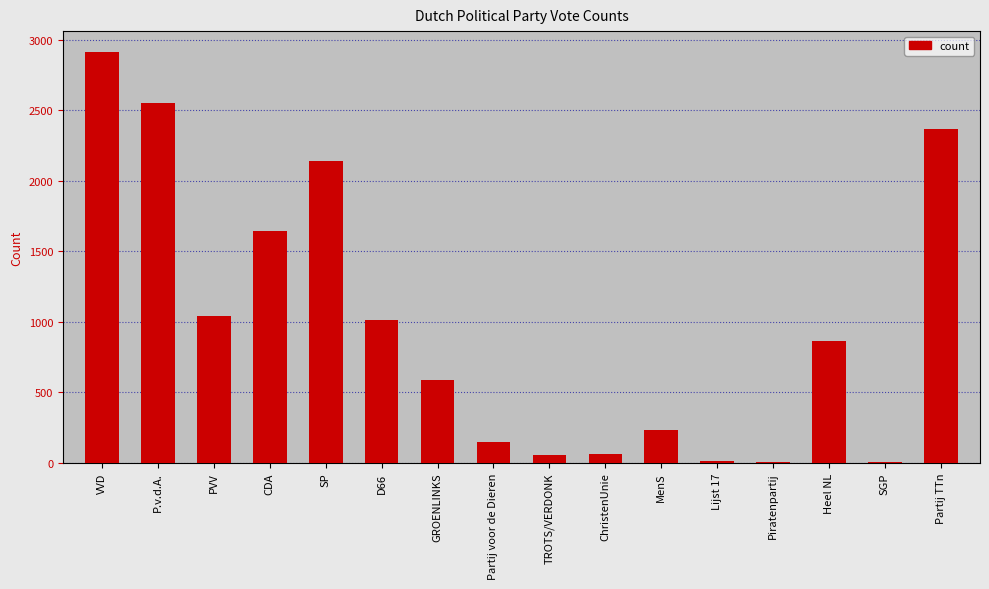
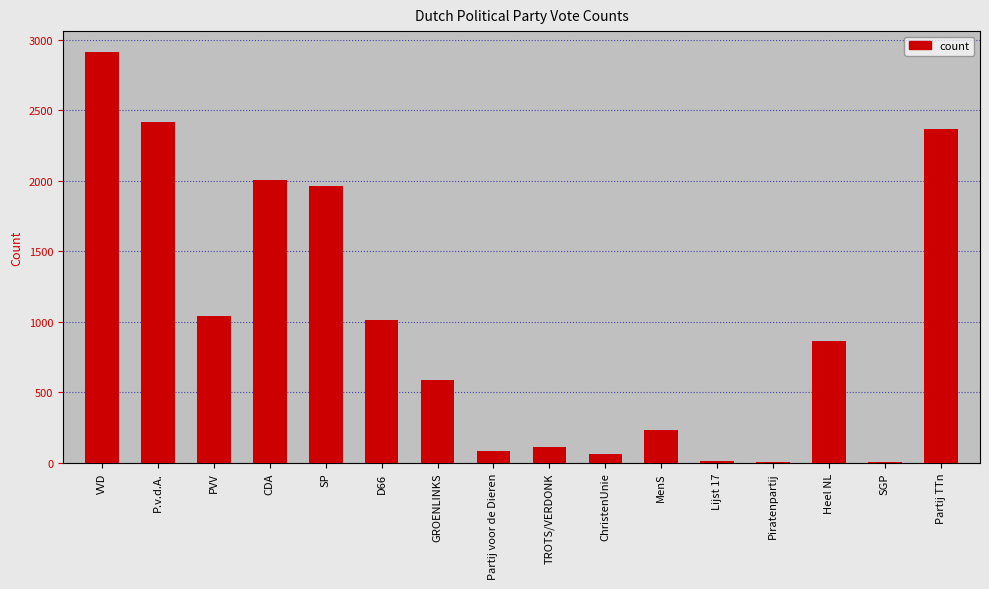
P.v.d.A.: 2550 -> 2420
CDA: 1640 -> 2000
SP: 2140 -> 1960
Partij voor de Dieren: 150 -> 80
TROTS/VERDONK: 60 -> 110
